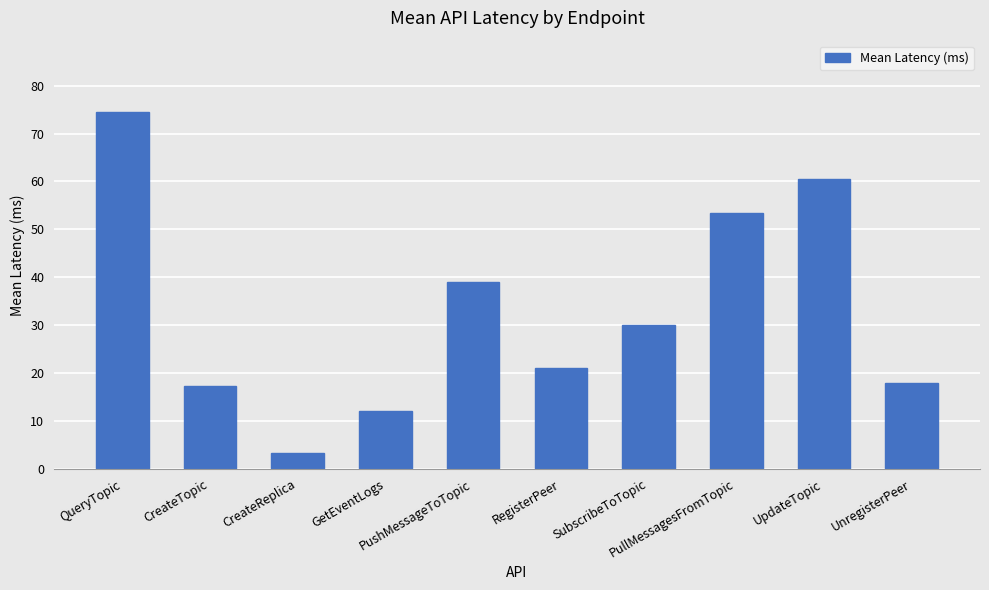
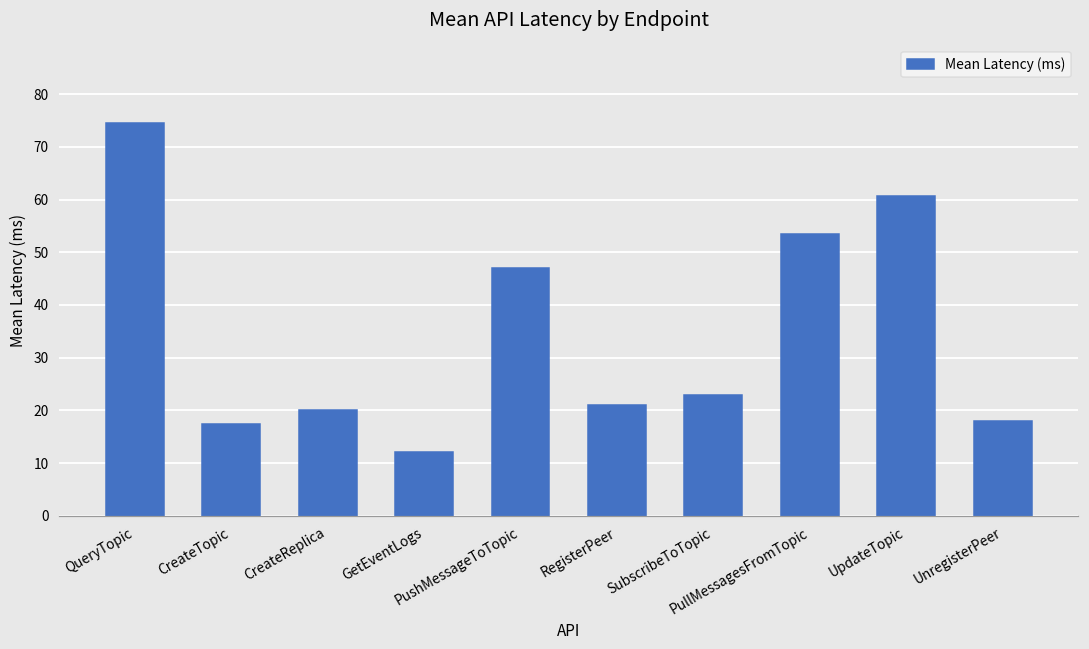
CreateReplica: 3 -> 20
PushMessageToTopic: 39 -> 47
SubscribeToTopic: 30 -> 23
